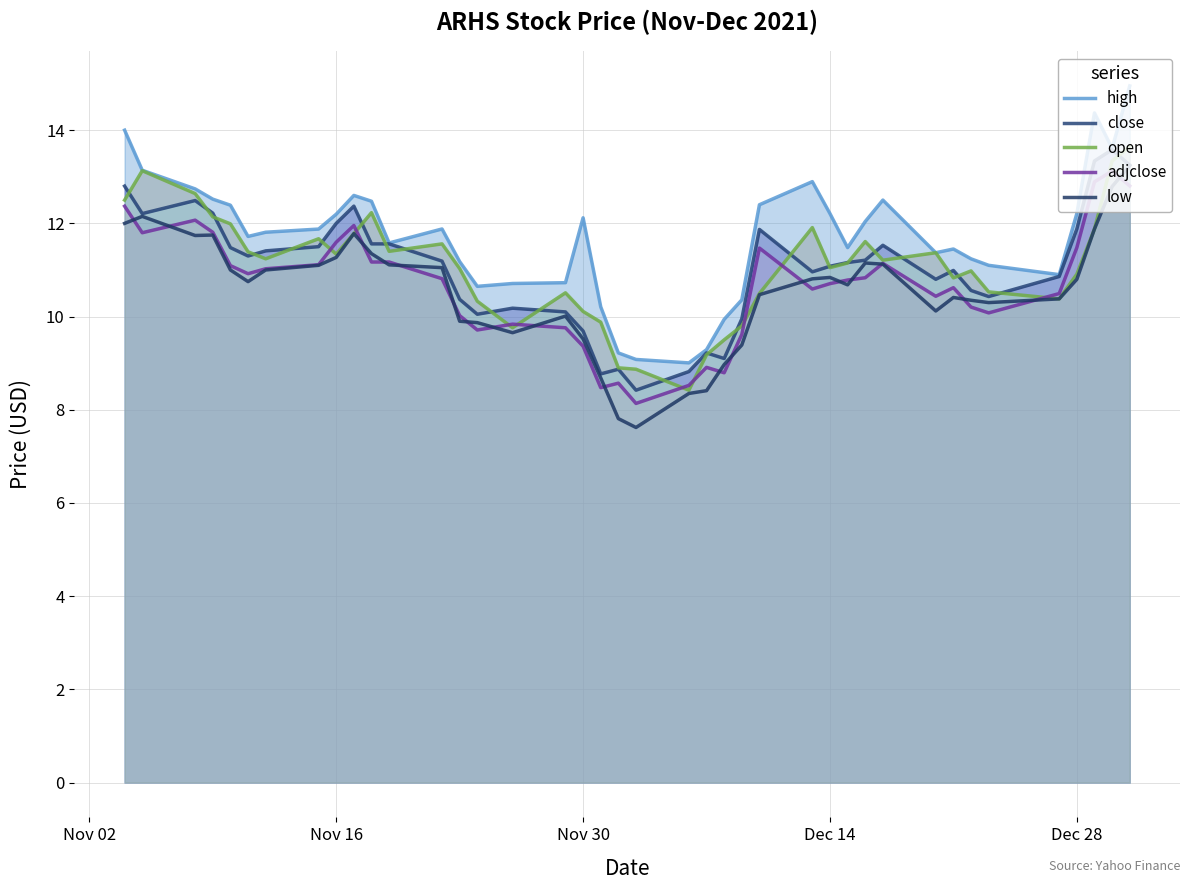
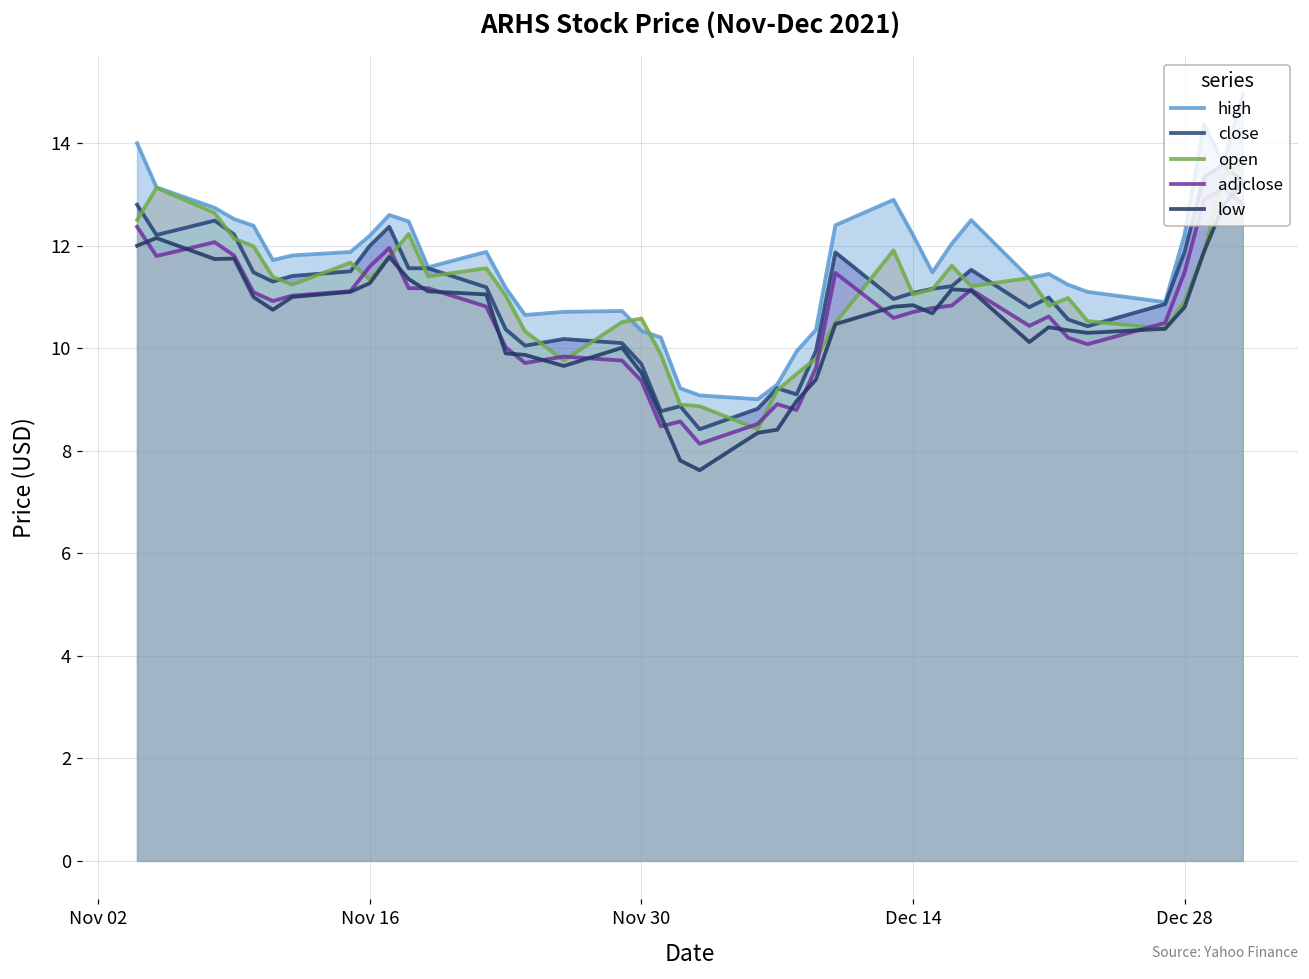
high, Nov 30: 12.1 -> 10.3
open, Nov 30: 10.1 -> 10.6
